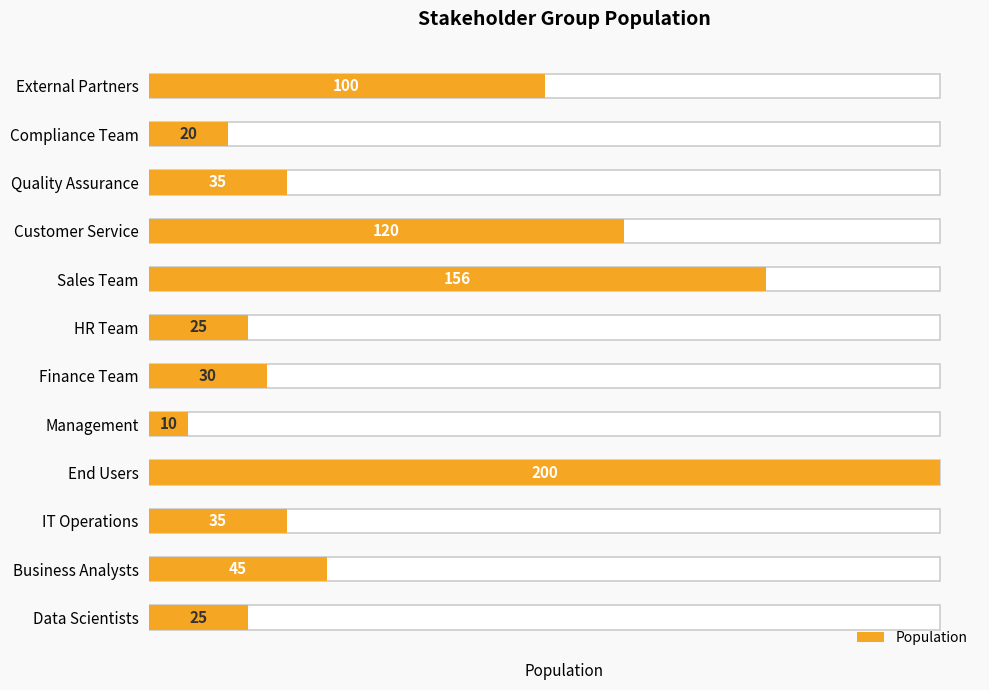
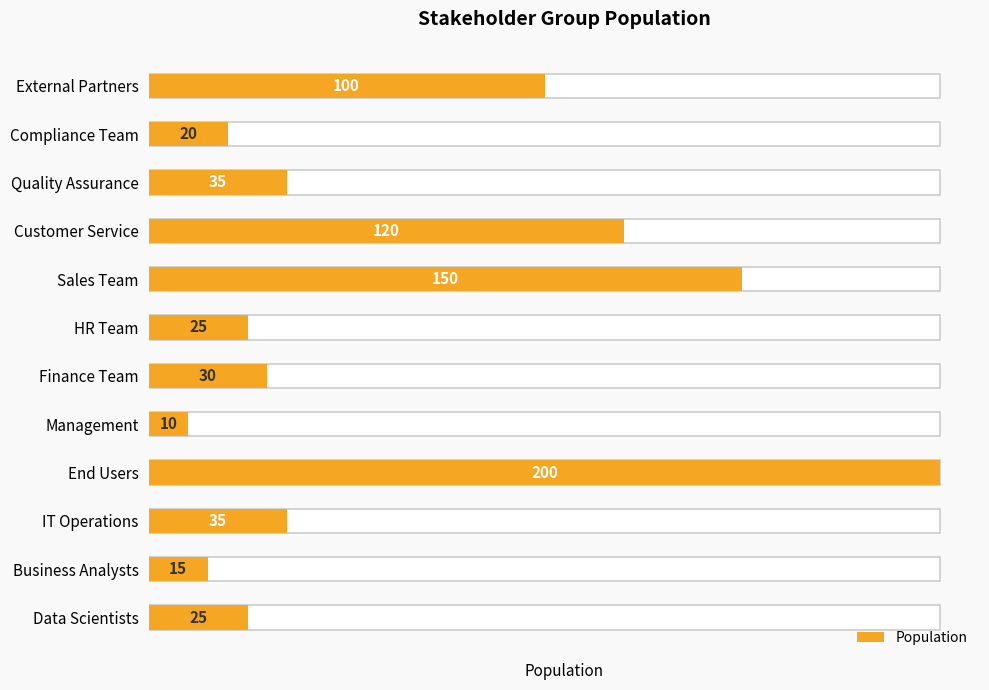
Population, Sales Team: 156 -> 150
Population, Business Analysts: 45 -> 15
